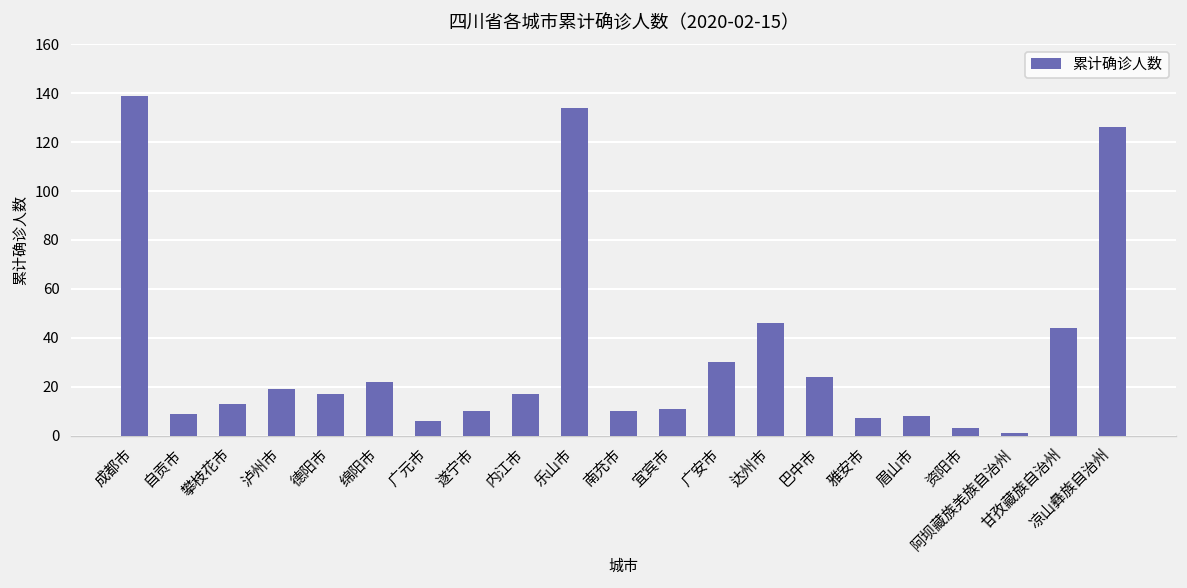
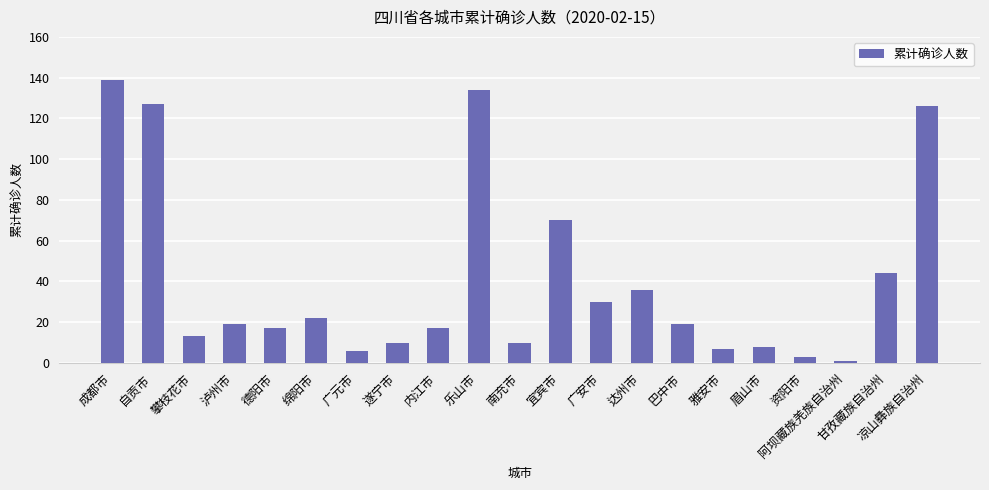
自贡市: 9 -> 127
宜宾市: 11 -> 70
达州市: 46 -> 36
巴中市: 24 -> 19
